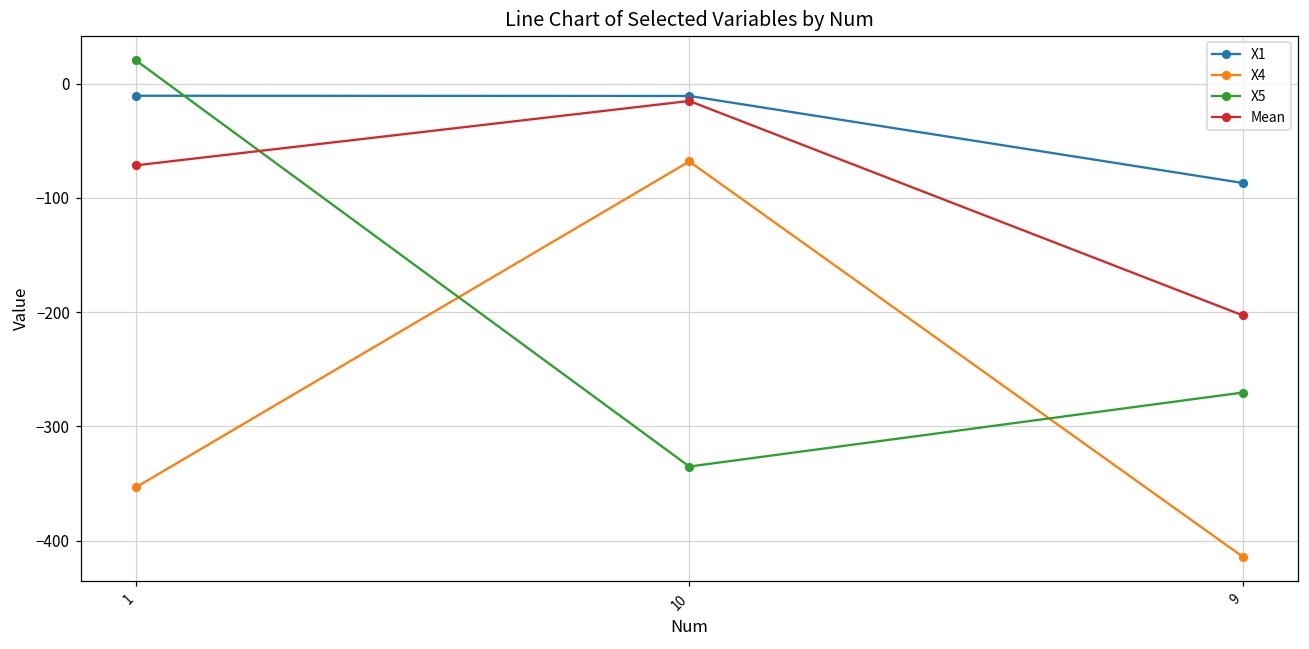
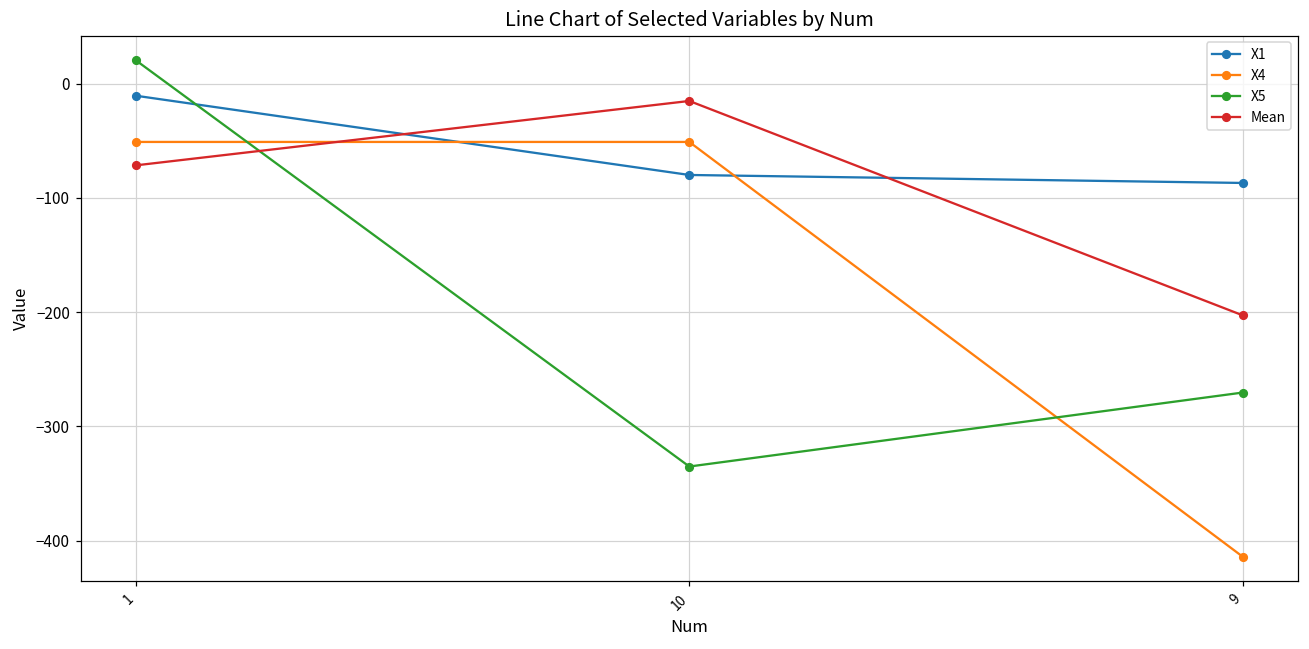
X4, 1: -353 -> -51
X1, 10: -11 -> -80
X4, 10: -68 -> -51
